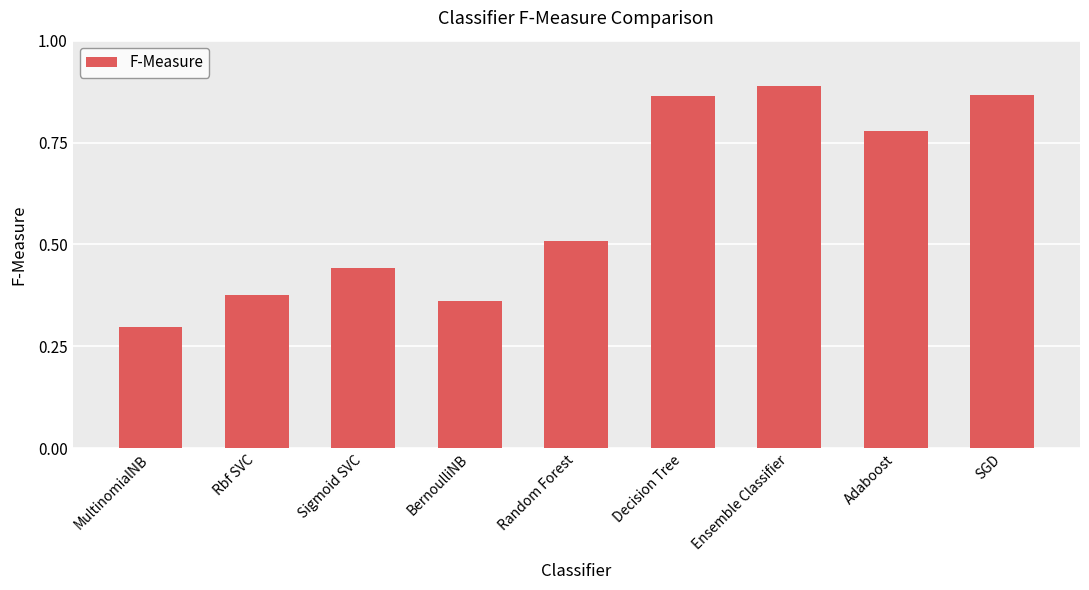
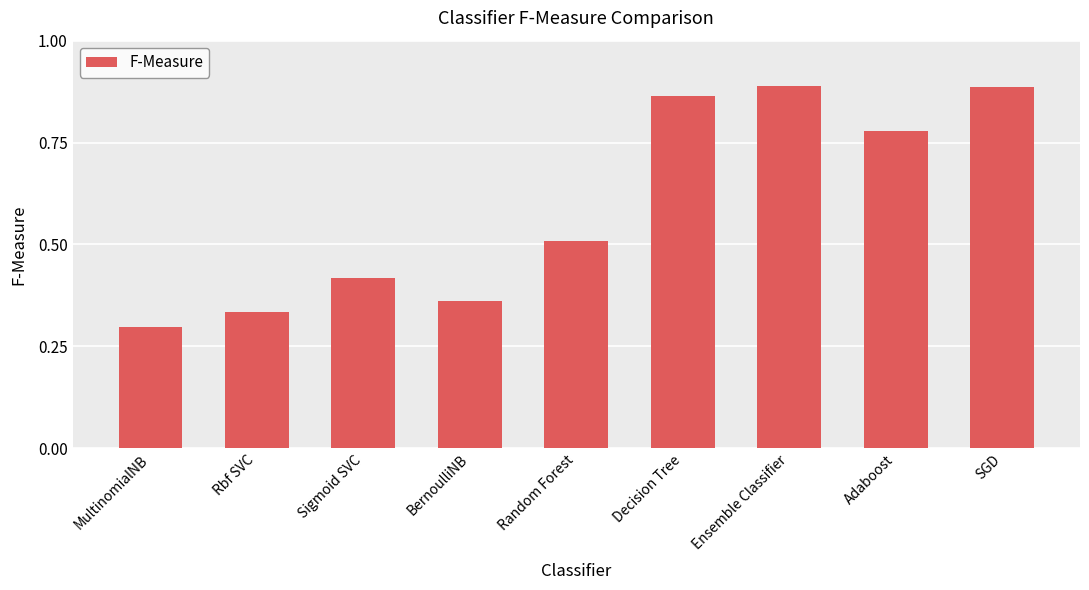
Rbf SVC: 0.38 -> 0.33
Sigmoid SVC: 0.44 -> 0.42
SGD: 0.87 -> 0.89
